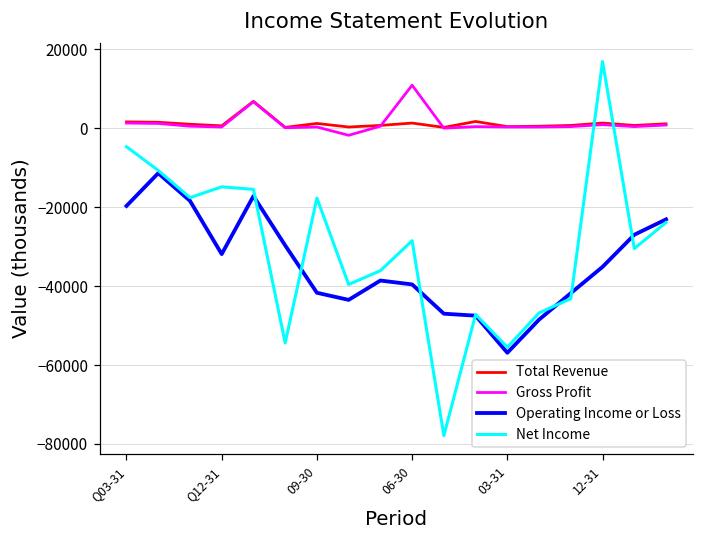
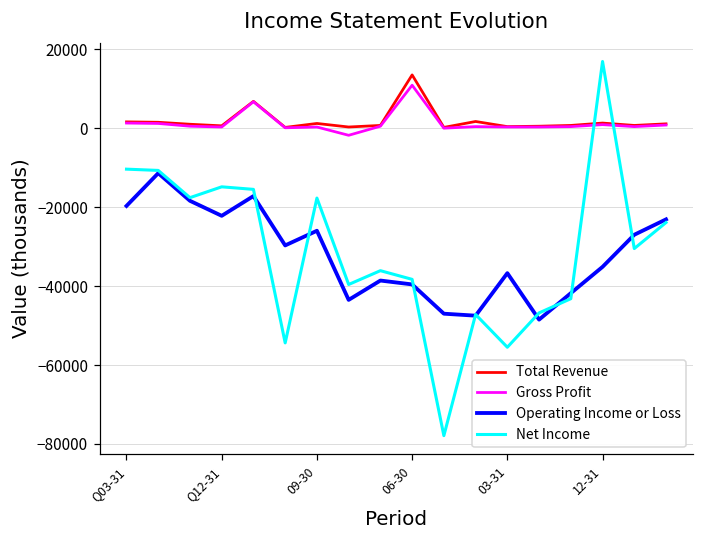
Net Income, Q03-31: -5000 -> -10000
Operating Income or Loss, Q12-31: -32000 -> -22000
Operating Income or Loss, 09-30: -42000 -> -26000
Total Revenue, 06-30: 1000 -> 13000
Net Income, 06-30: -29000 -> -38000
Operating Income or Loss, 03-31: -57000 -> -37000
